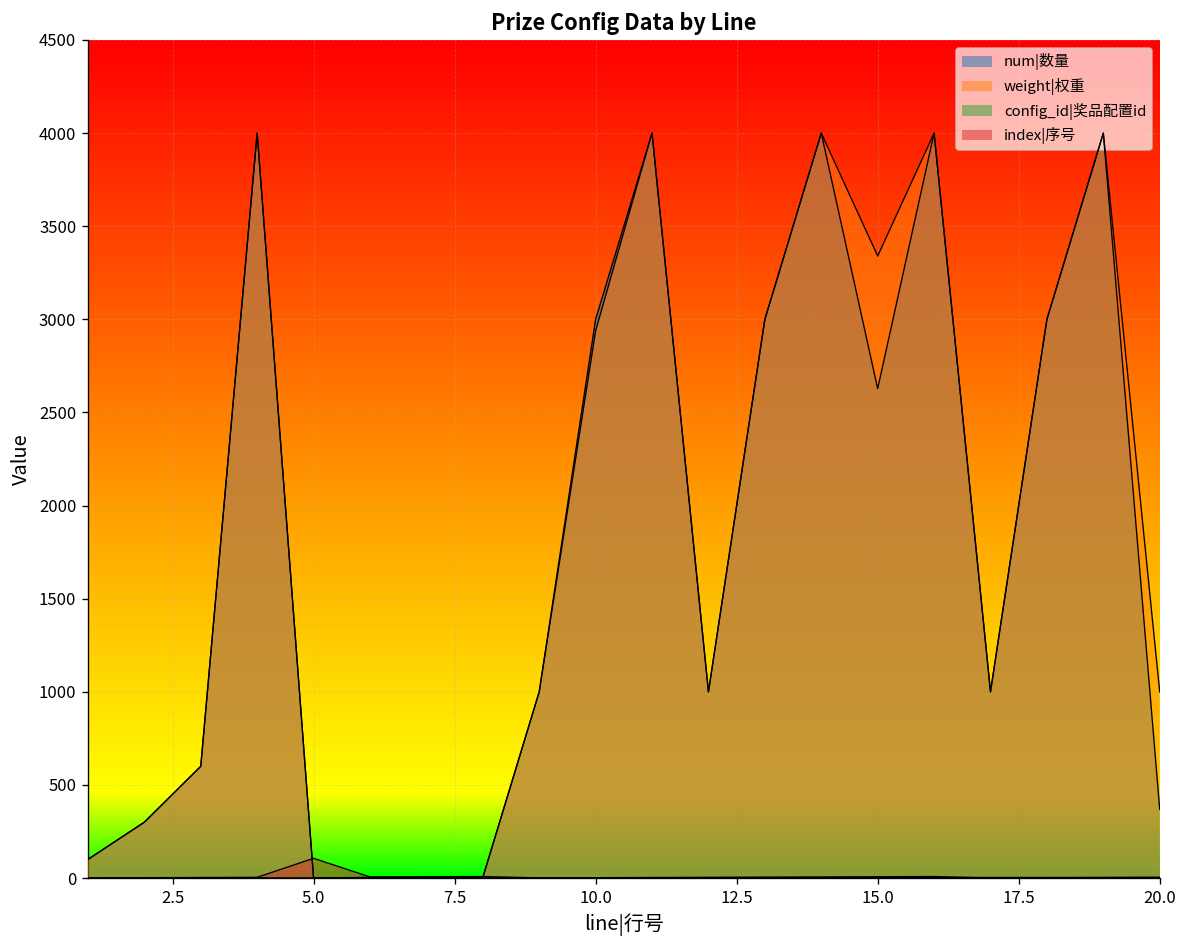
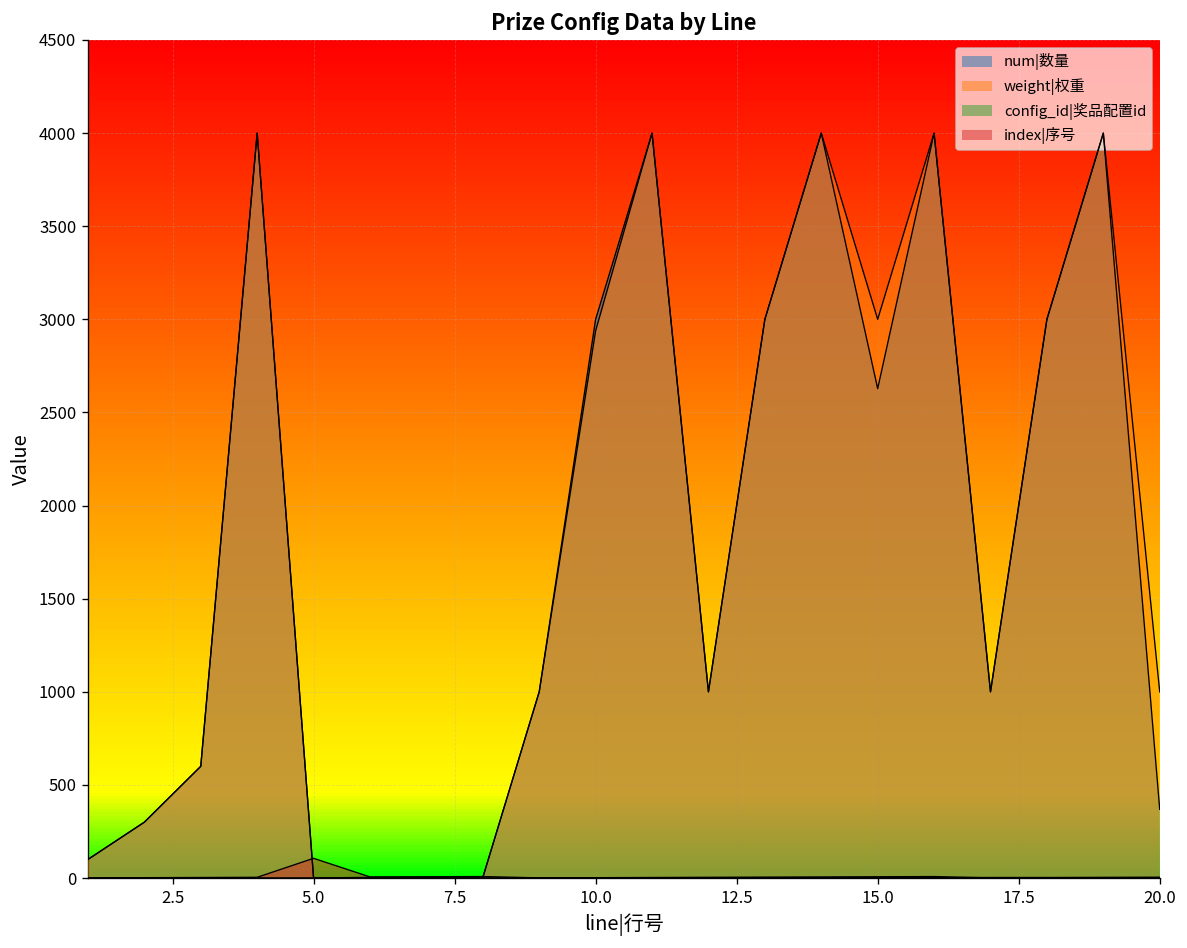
weight|权重, 15.0: 3340 -> 3000
